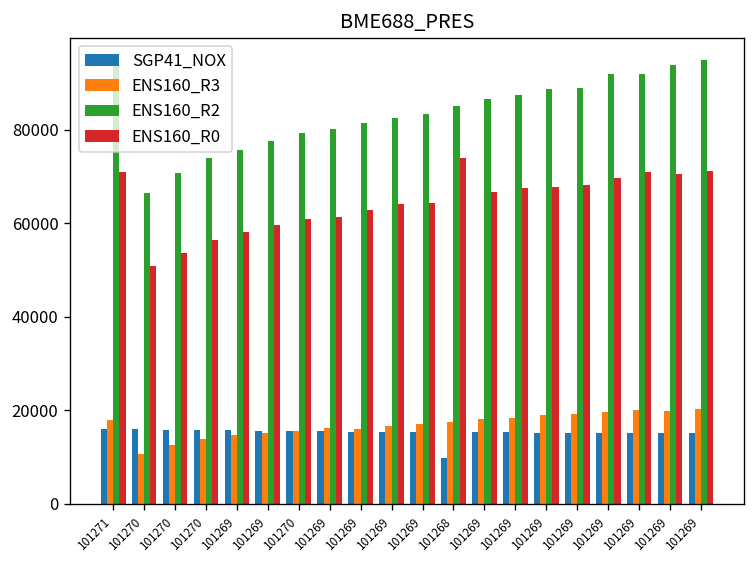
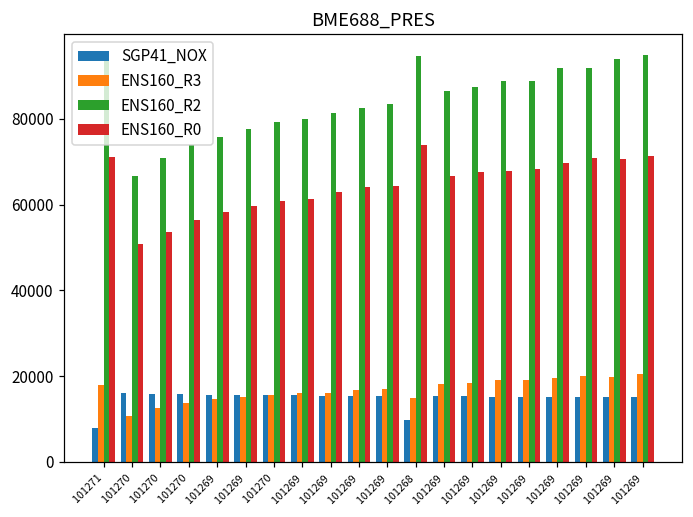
SGP41_NOX, 101271: 16000 -> 8000
ENS160_R3, 101268: 18000 -> 15000
ENS160_R2, 101268: 85000 -> 95000
